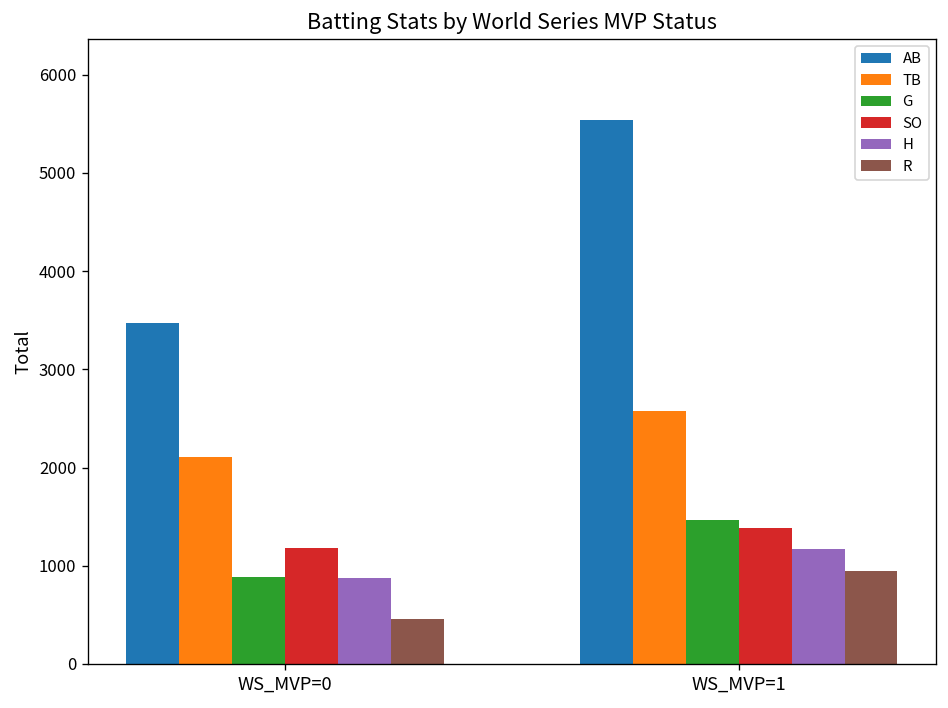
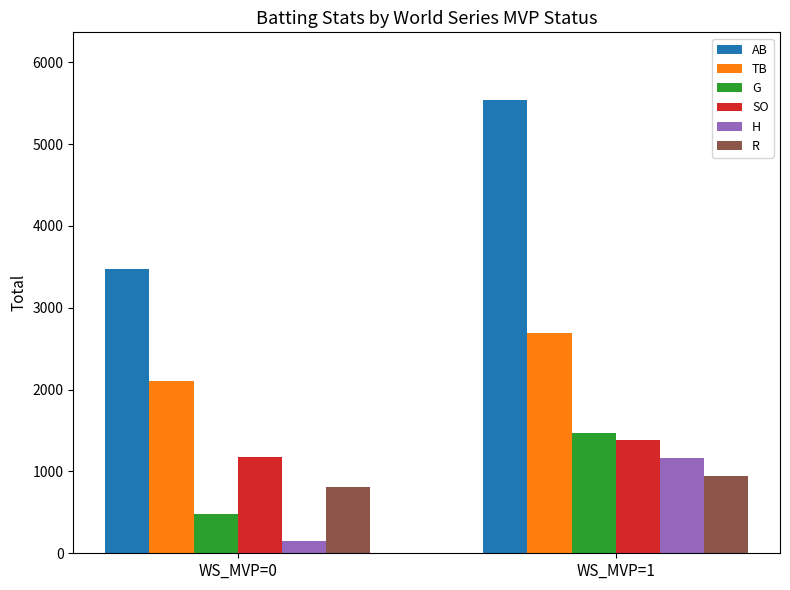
G, WS_MVP=0: 900 -> 500
H, WS_MVP=0: 900 -> 100
R, WS_MVP=0: 500 -> 800
TB, WS_MVP=1: 2600 -> 2700
